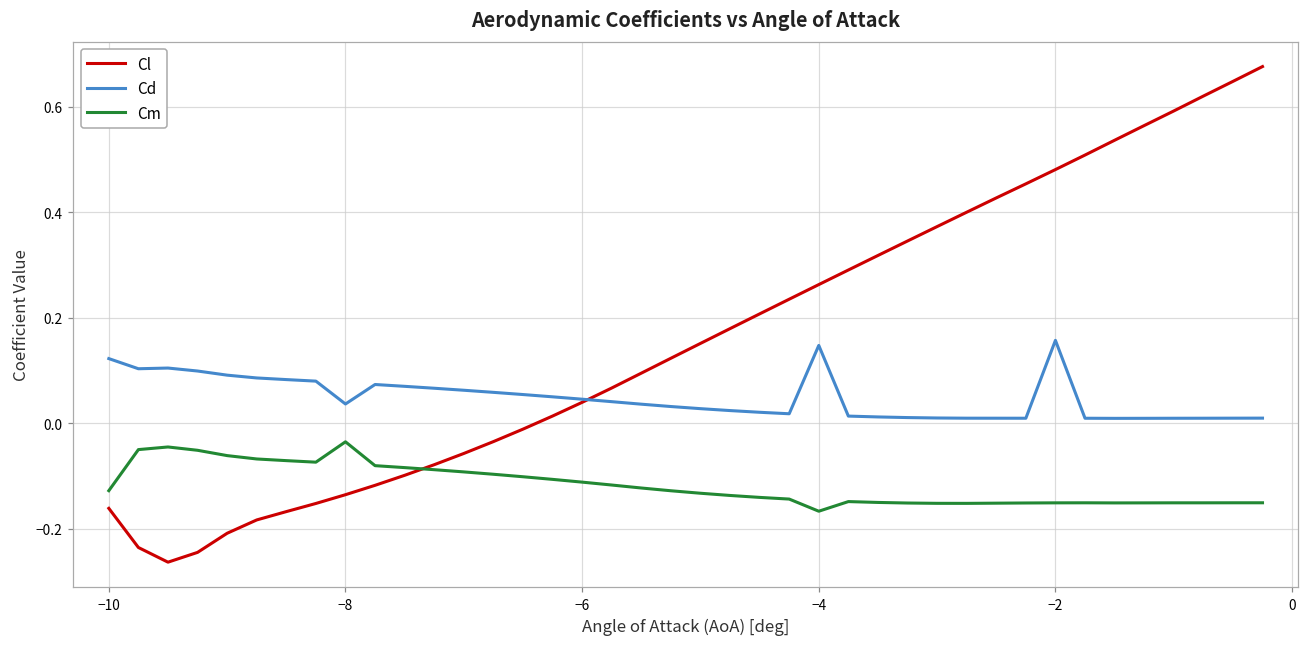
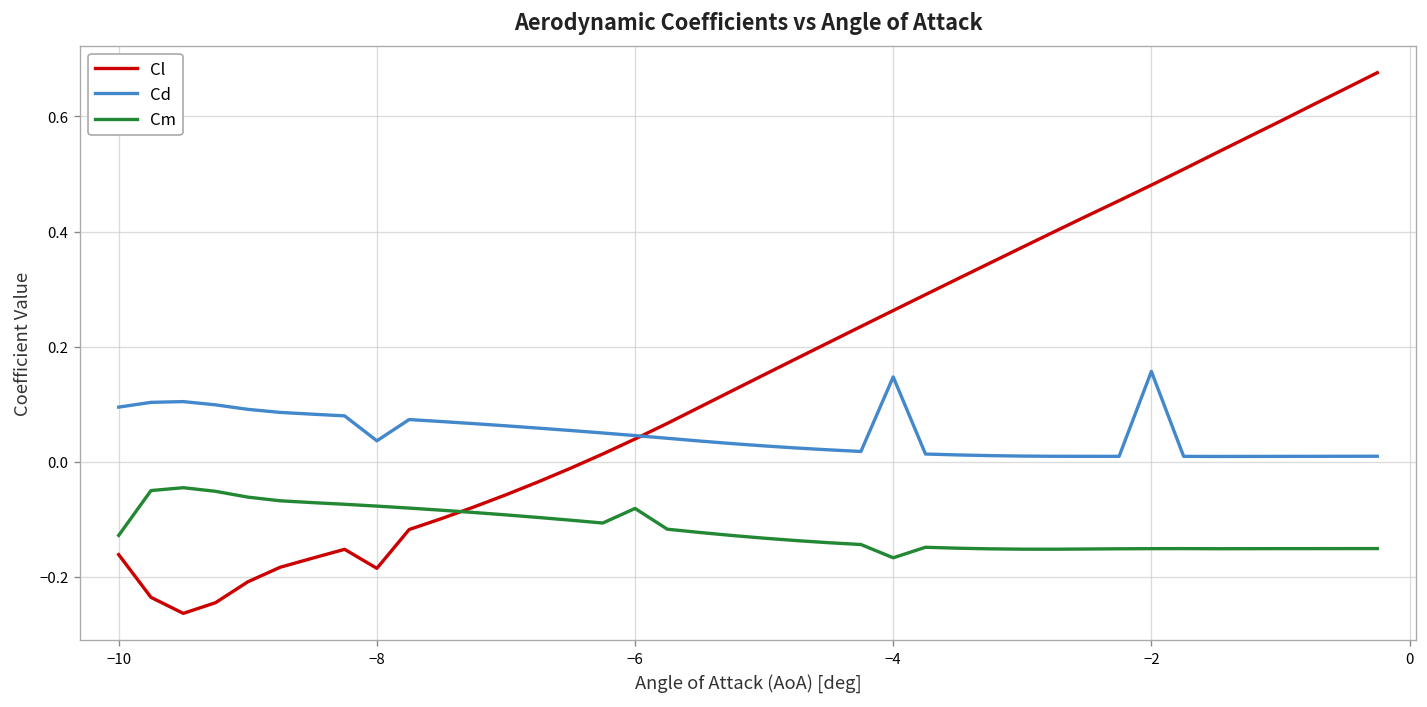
Cd, −10: 0.12 -> 0.10
Cl, −8: -0.14 -> -0.18
Cm, −8: -0.04 -> -0.08
Cm, −6: -0.11 -> -0.08
